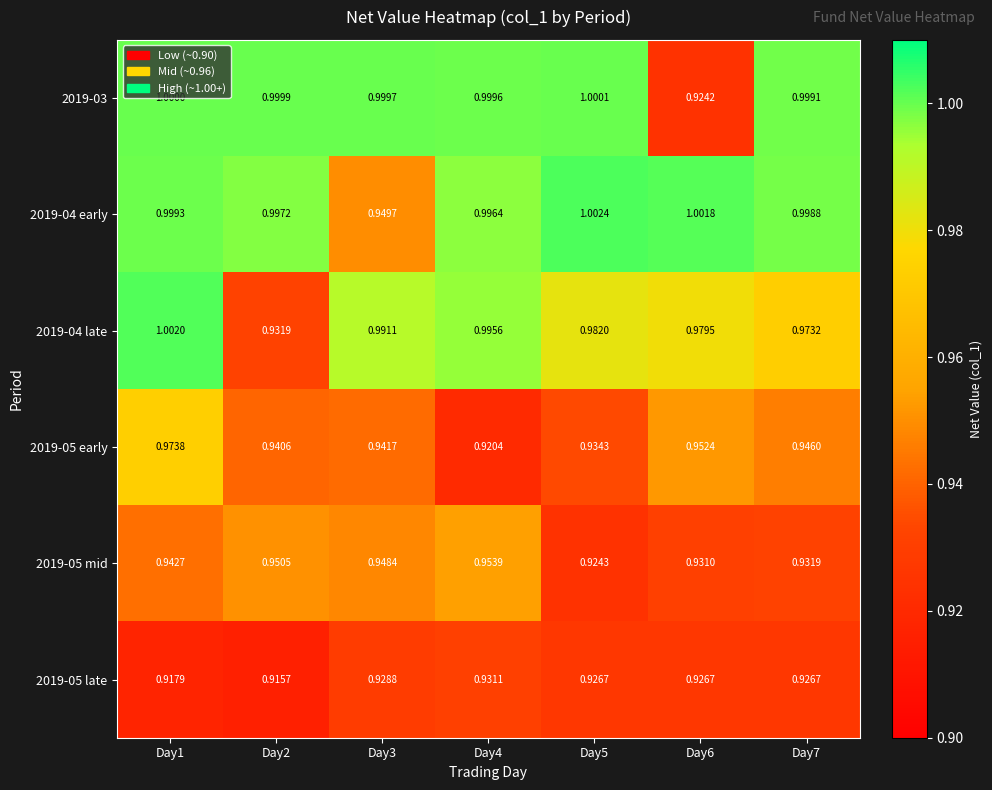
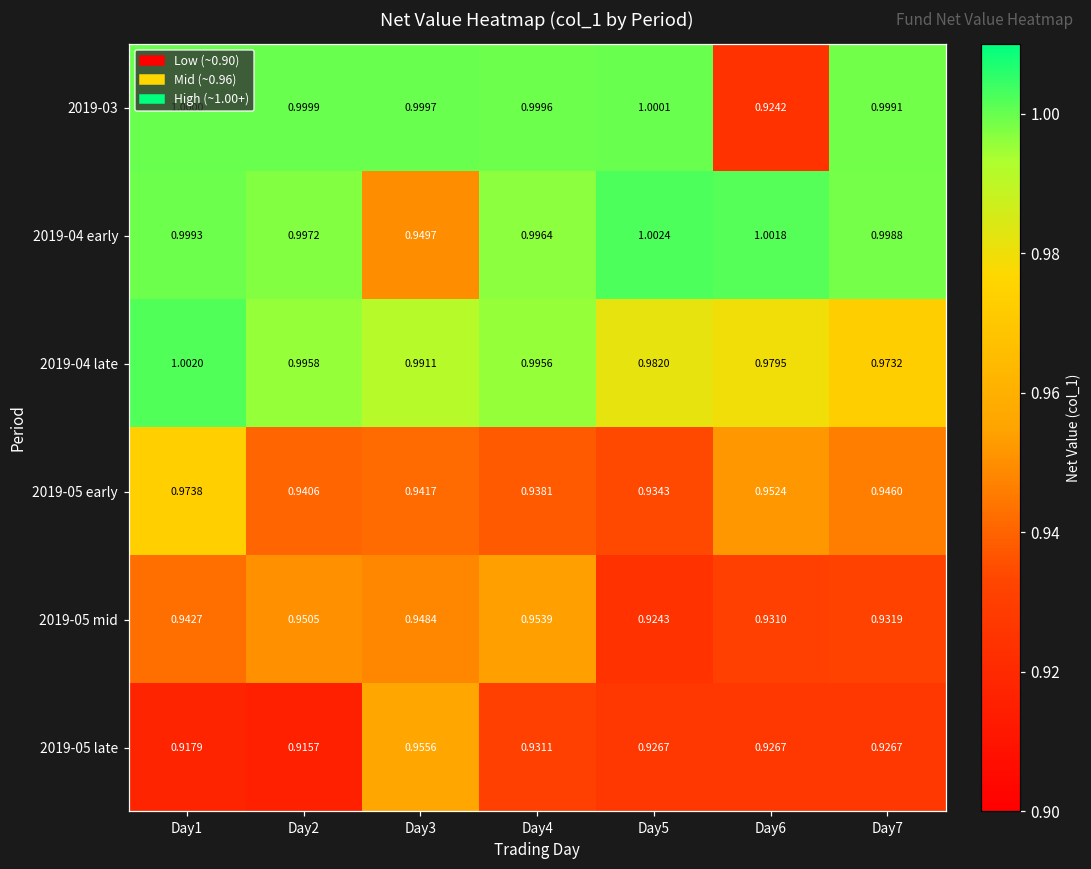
2019-04 late, Day2: 0.9319 -> 0.9958
2019-05 early, Day4: 0.9204 -> 0.9381
2019-05 late, Day3: 0.9288 -> 0.9556
